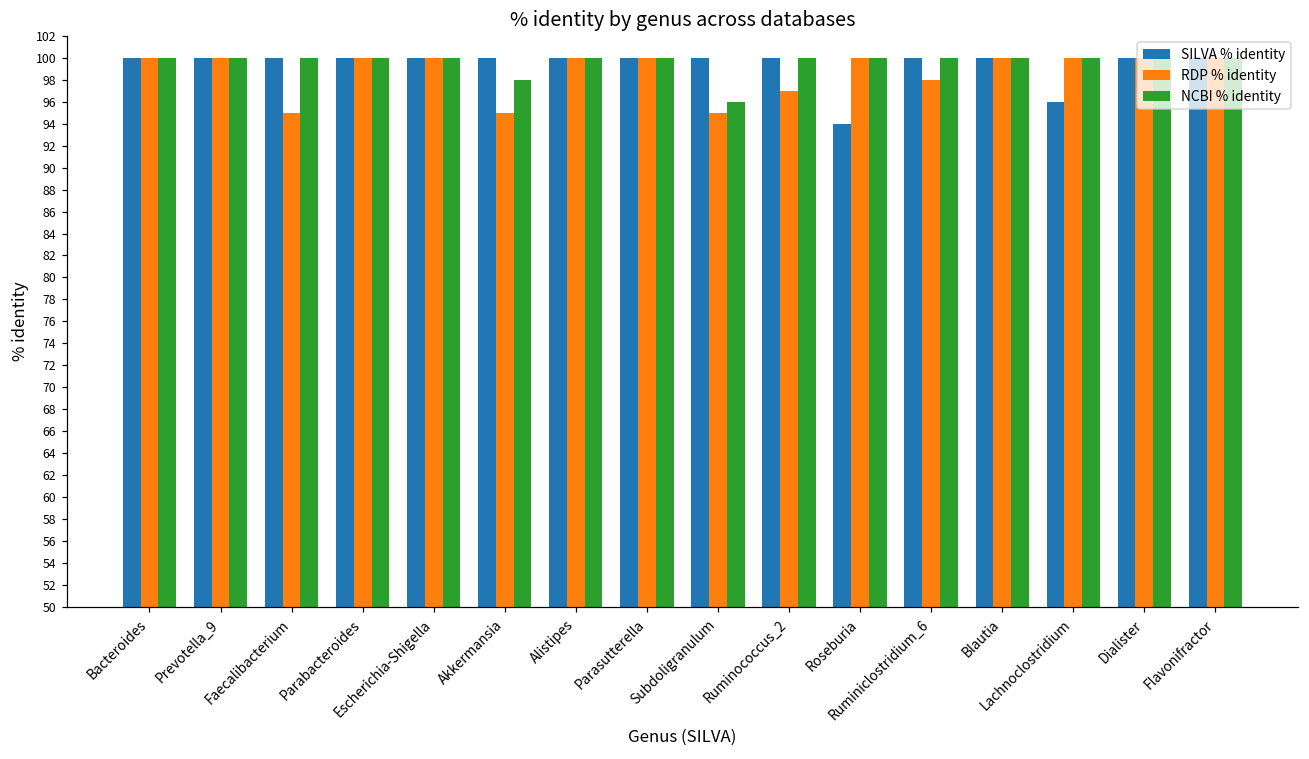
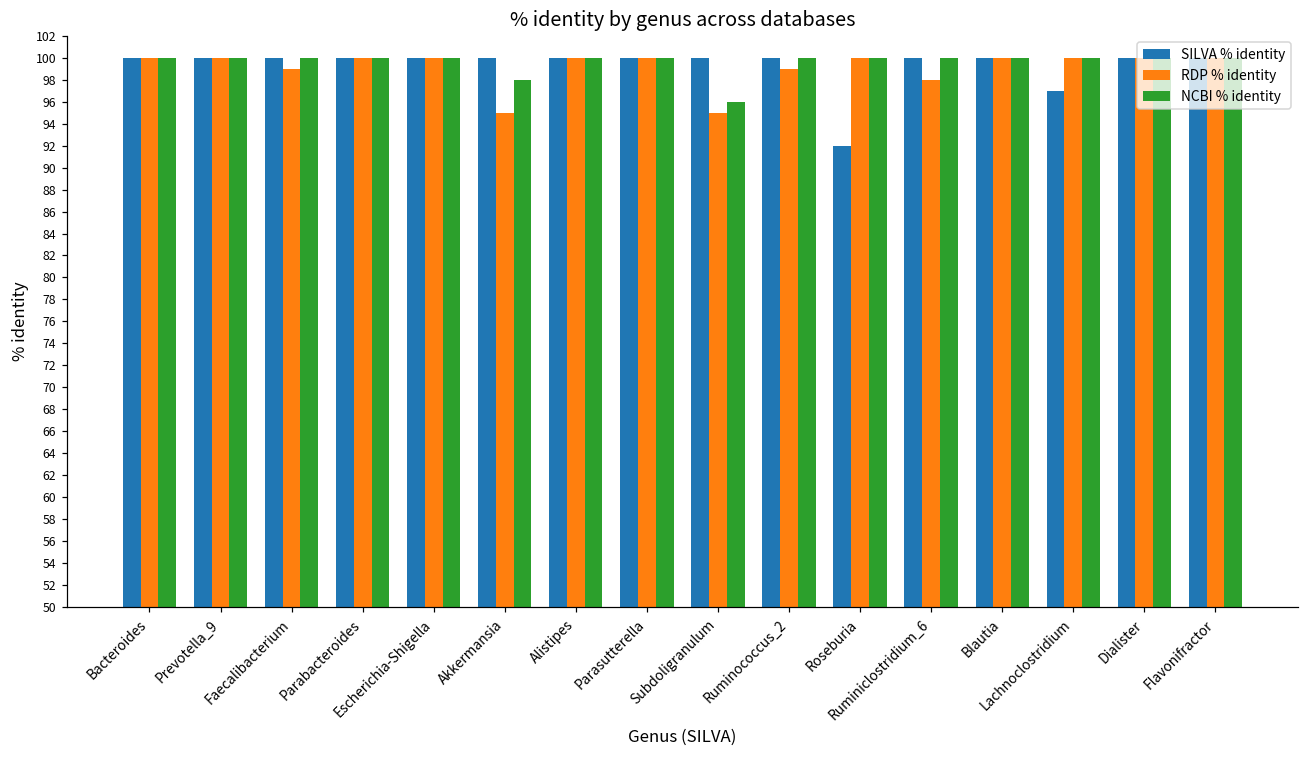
RDP % identity, Faecalibacterium: 95 -> 99
RDP % identity, Ruminococcus_2: 97 -> 99
SILVA % identity, Roseburia: 94 -> 92
SILVA % identity, Lachnoclostridium: 96 -> 97
